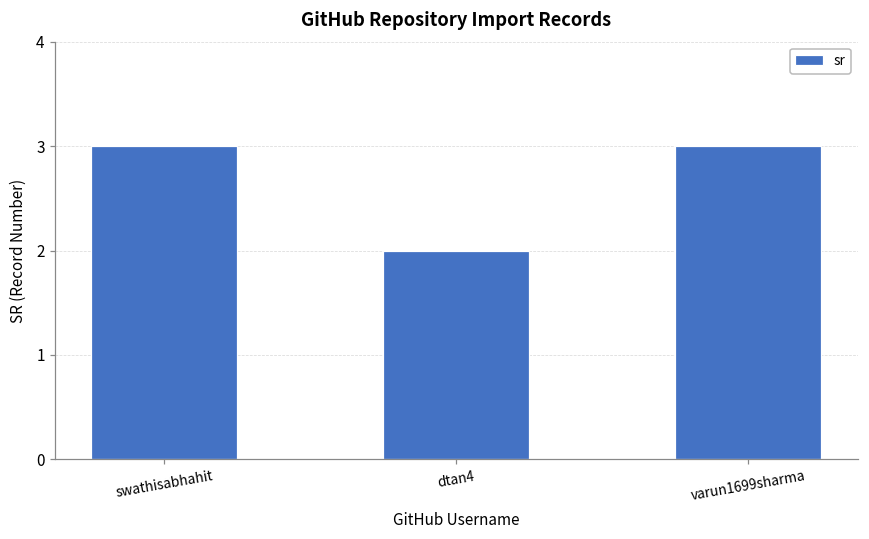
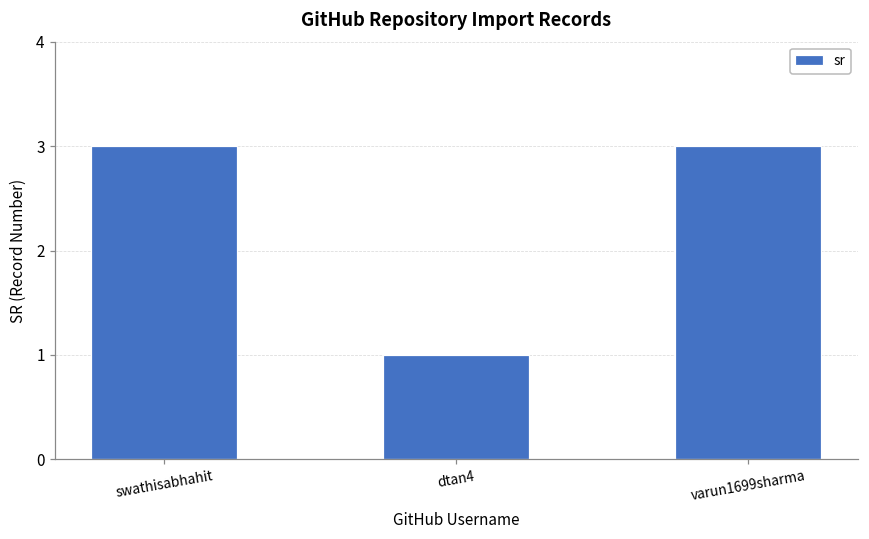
dtan4: 2 -> 1
